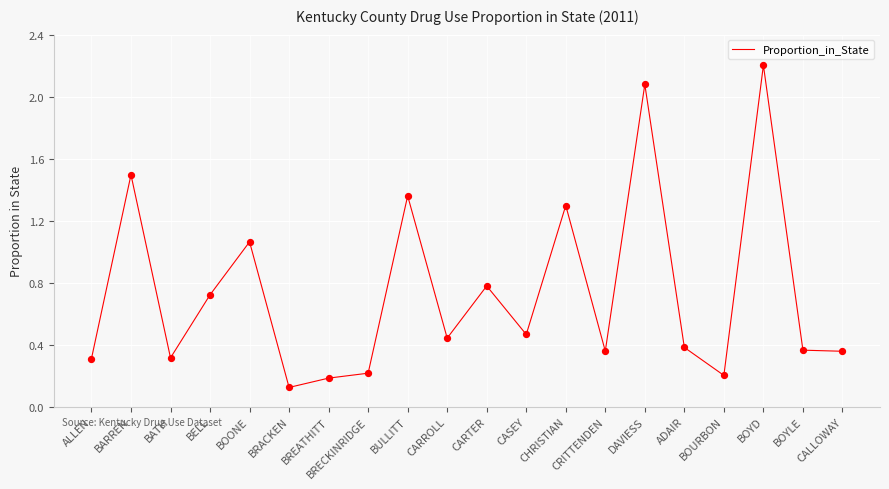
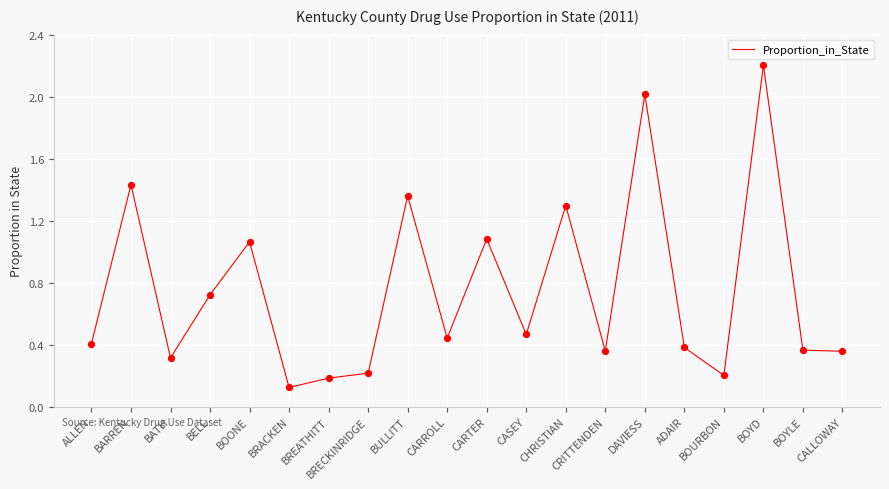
ALLEN: 0.31 -> 0.41
BARREN: 1.50 -> 1.43
CARTER: 0.78 -> 1.08
DAVIESS: 2.08 -> 2.01
